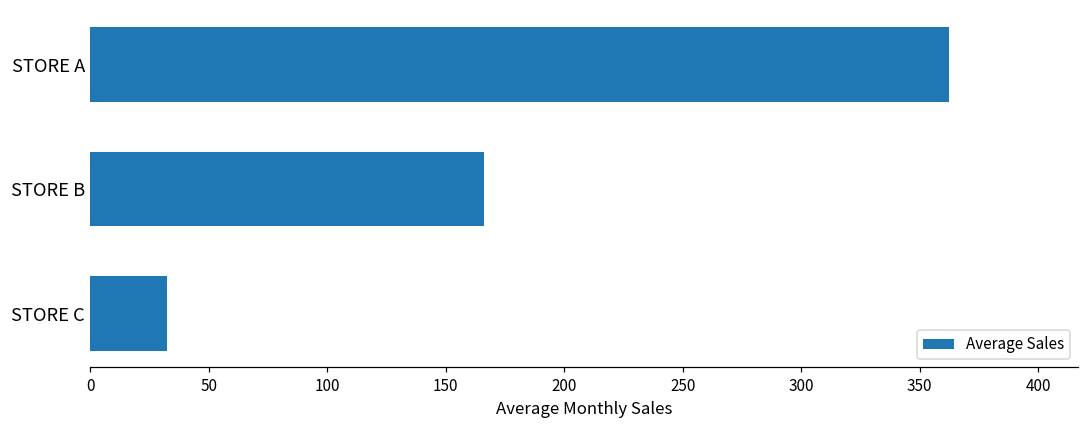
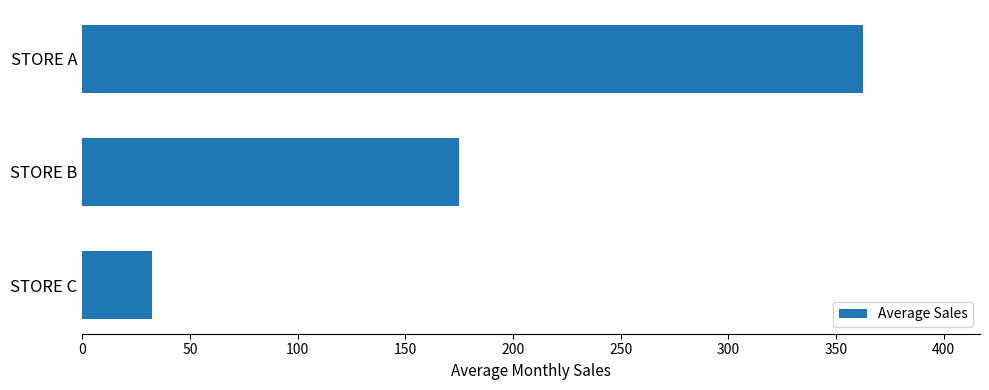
STORE B: 166 -> 175
